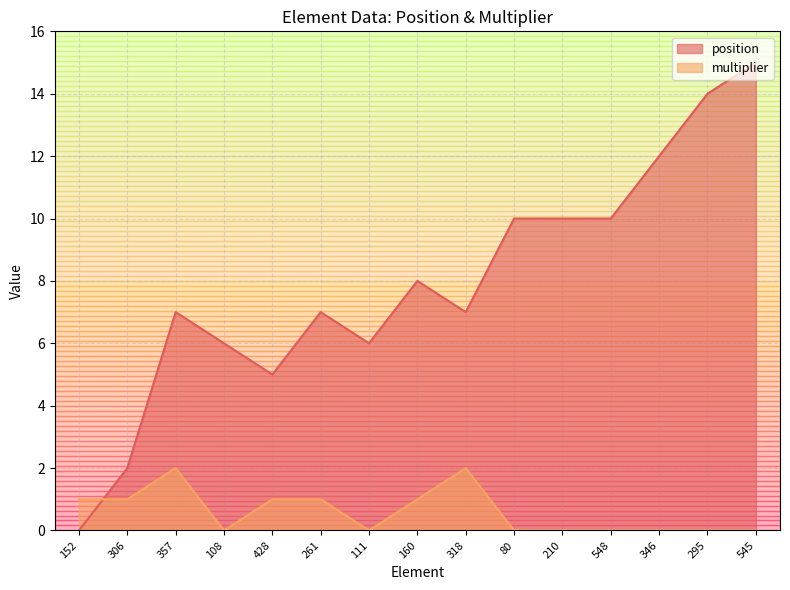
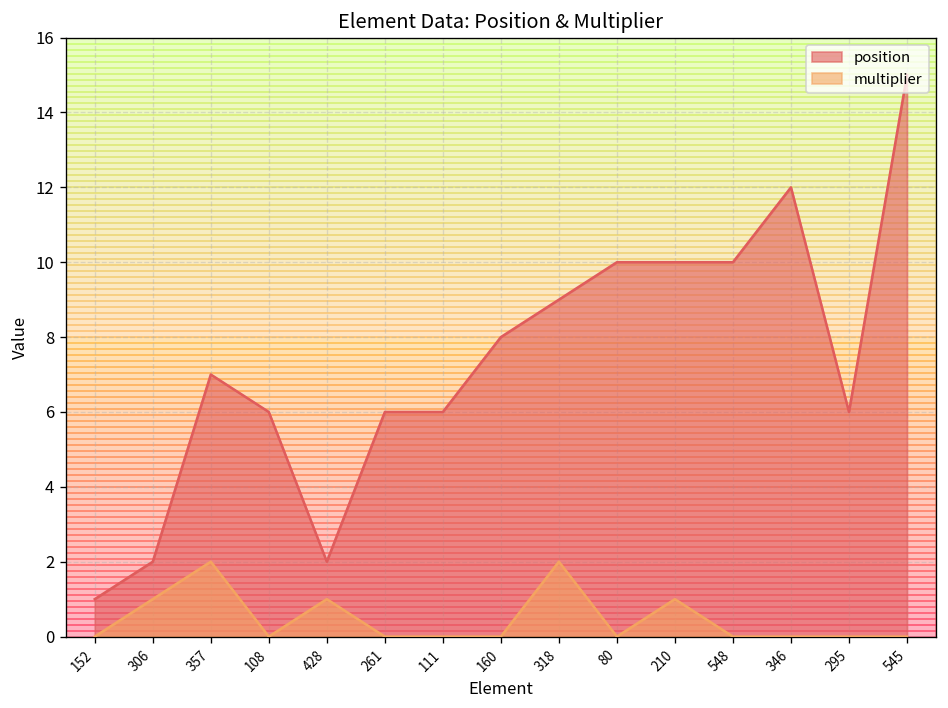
position, 152: 0 -> 1
multiplier, 152: 1 -> 0
position, 428: 5 -> 2
position, 261: 7 -> 6
multiplier, 261: 1 -> 0
multiplier, 160: 1 -> 0
position, 318: 7 -> 9
multiplier, 210: 0 -> 1
position, 295: 14 -> 6
